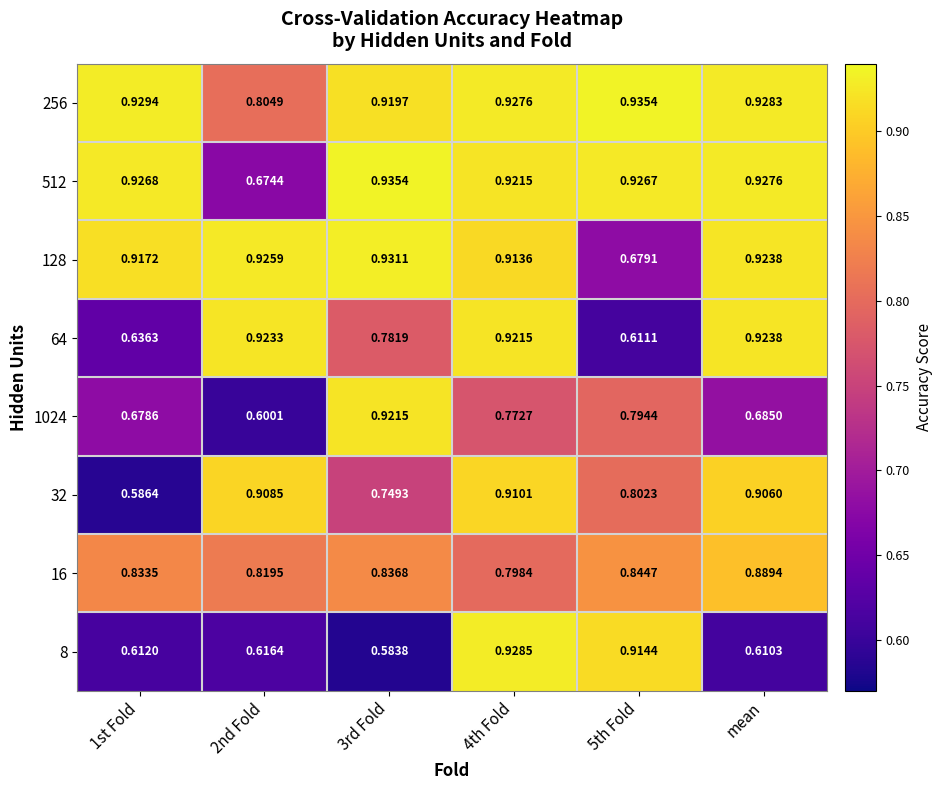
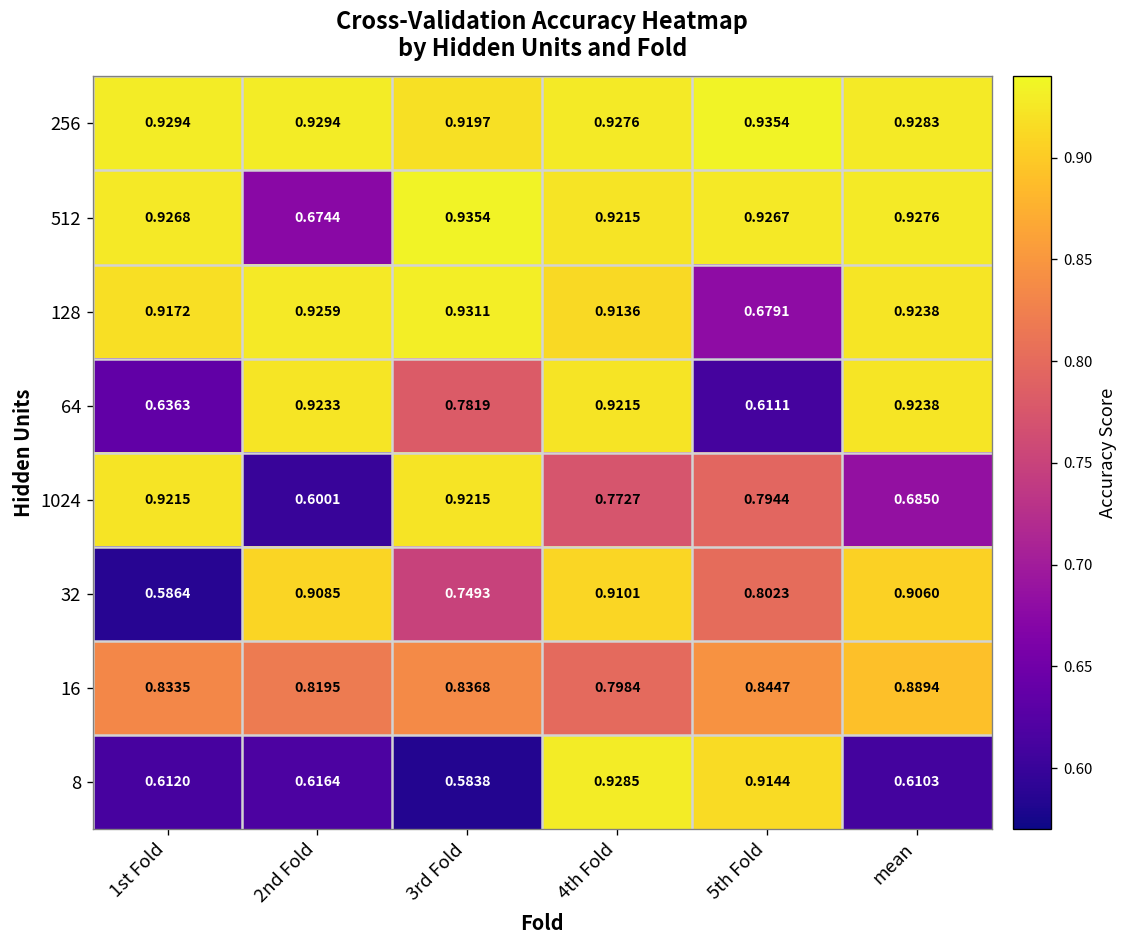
256, 2nd Fold: 0.8049 -> 0.9294
1024, 1st Fold: 0.6786 -> 0.9215
